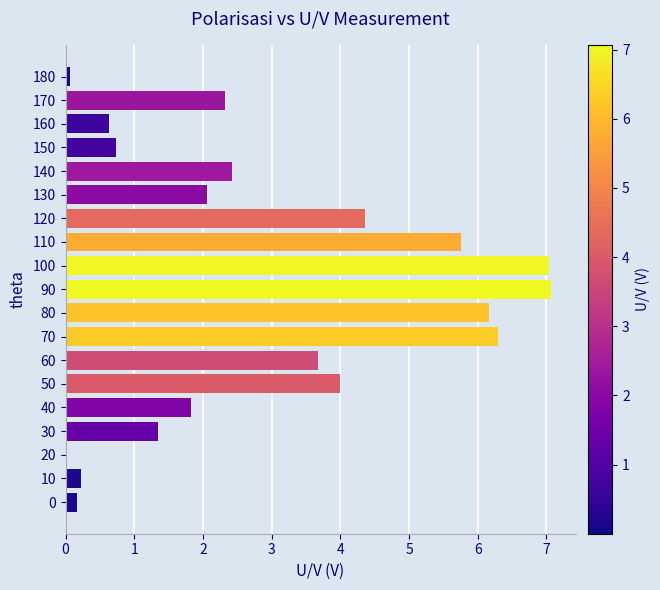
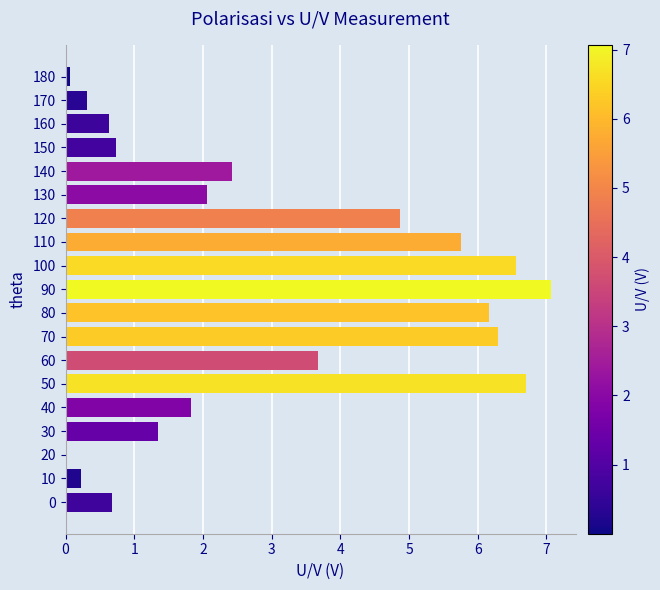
170: 2.3 -> 0.3
120: 4.4 -> 4.9
100: 7.0 -> 6.6
50: 4.0 -> 6.7
0: 0.2 -> 0.7
